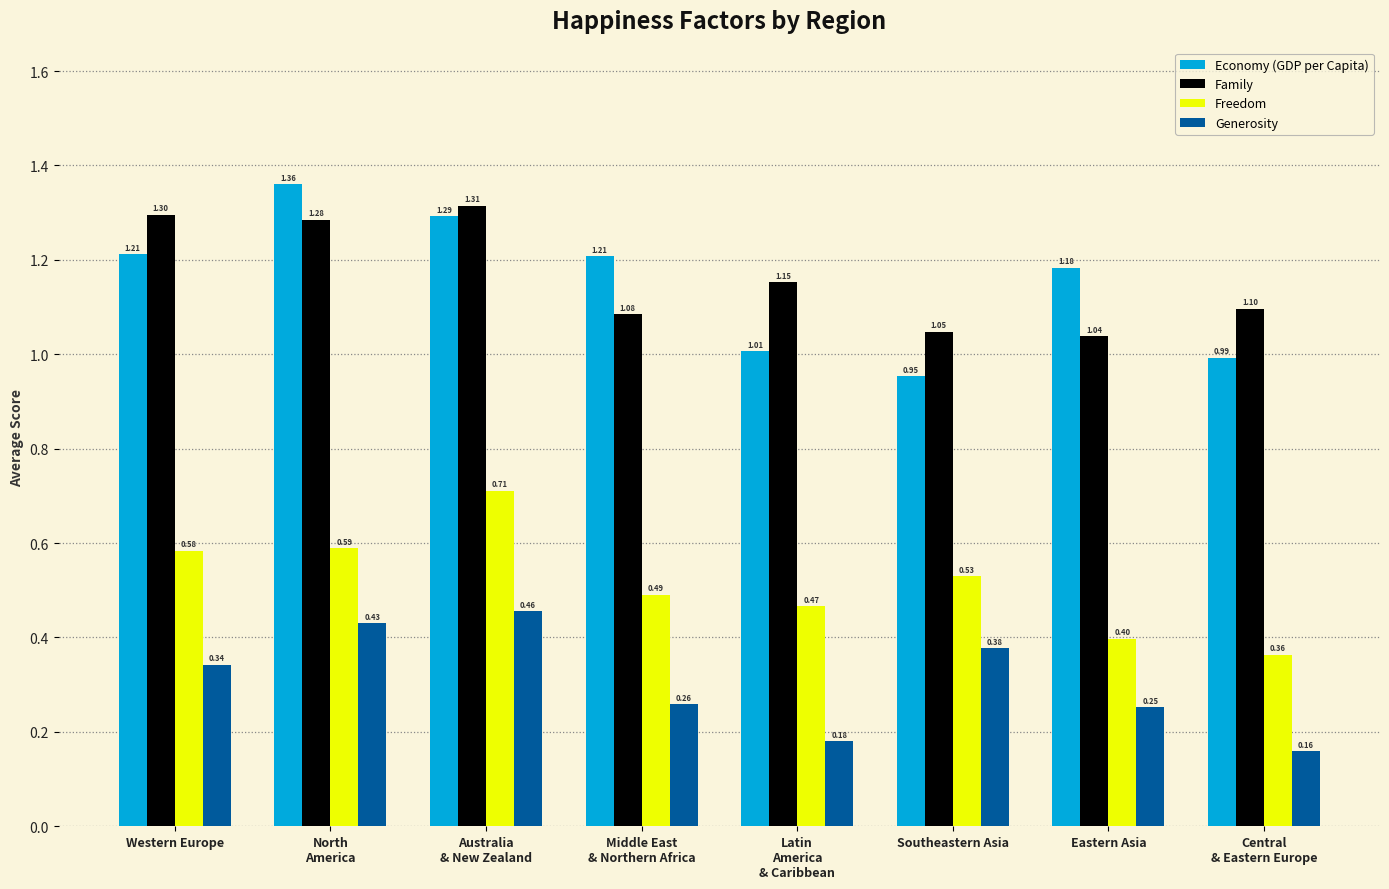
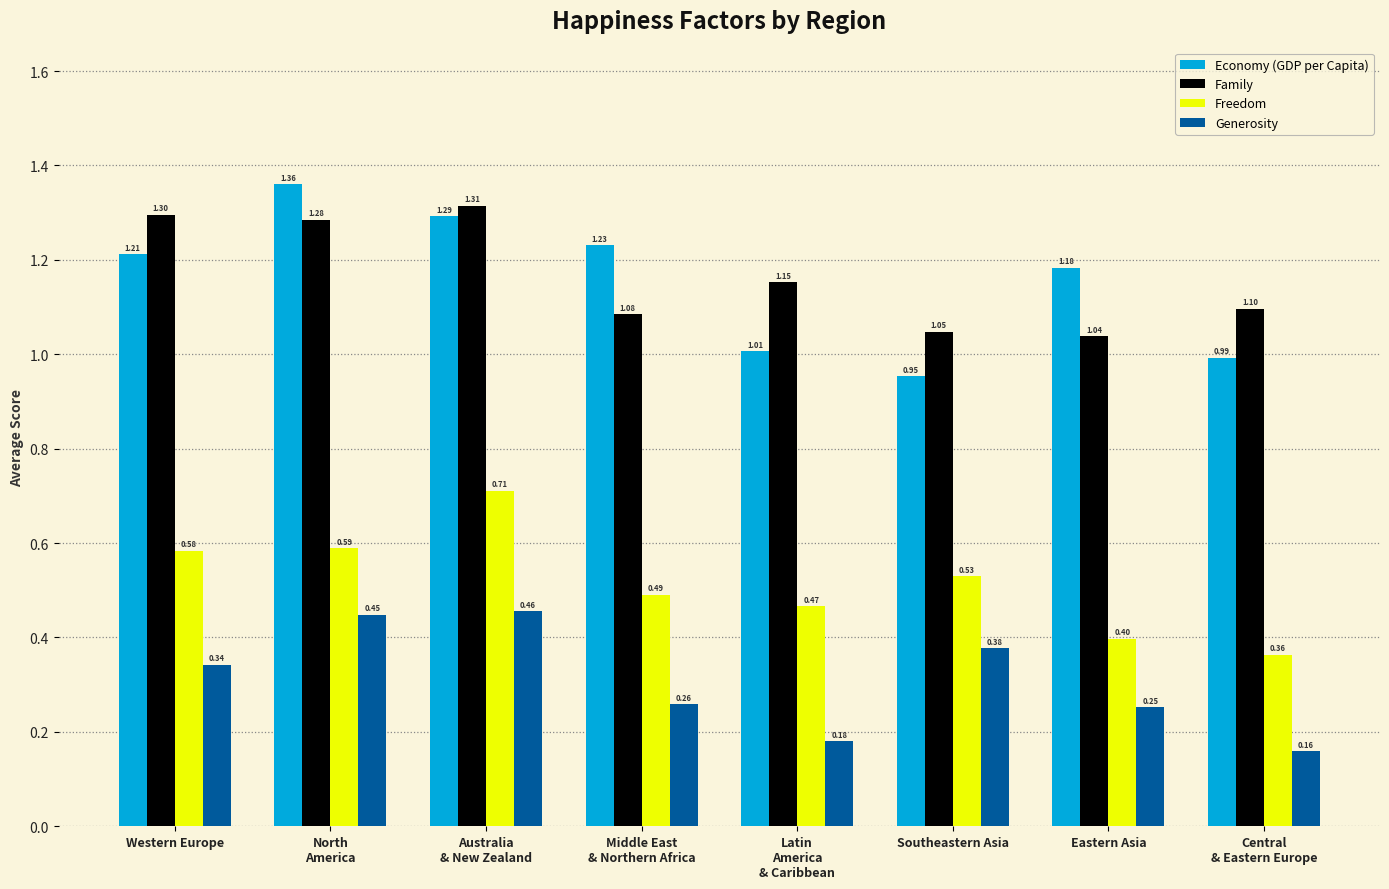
Generosity, North America: 0.43 -> 0.45
Economy (GDP per Capita), Middle East & Northern Africa: 1.21 -> 1.23
